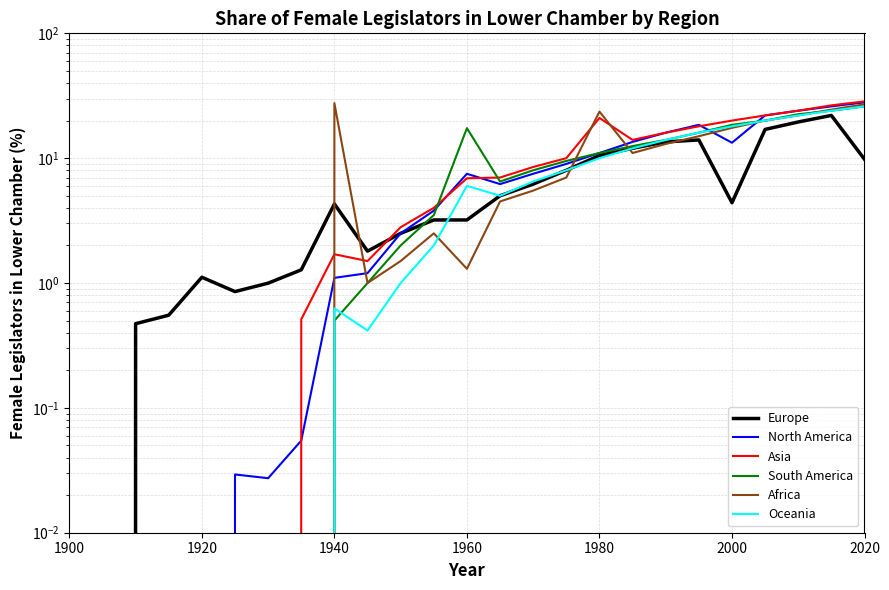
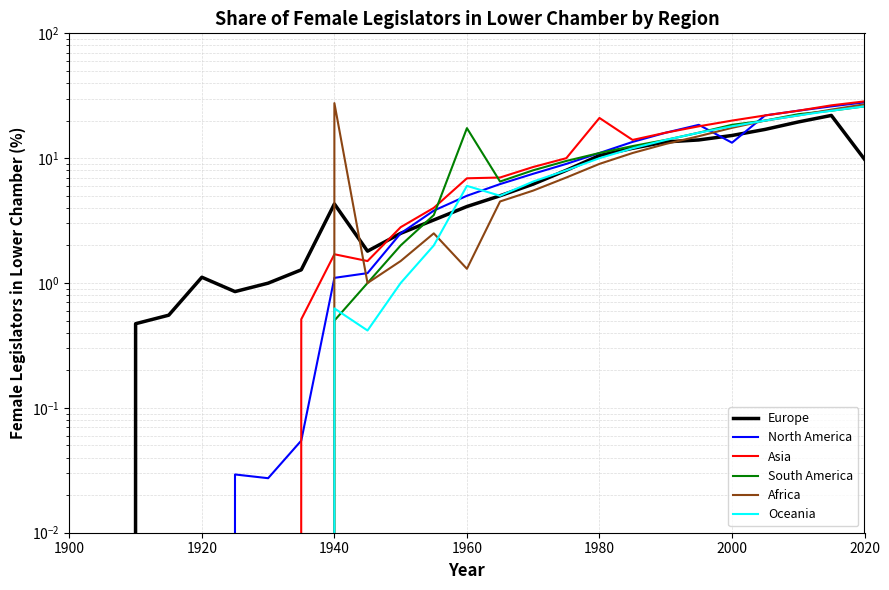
Europe, 1960: 3.2 -> 4.1
North America, 1960: 8 -> 5.0
Africa, 1980: 24 -> 9
Europe, 2000: 4.4 -> 15
